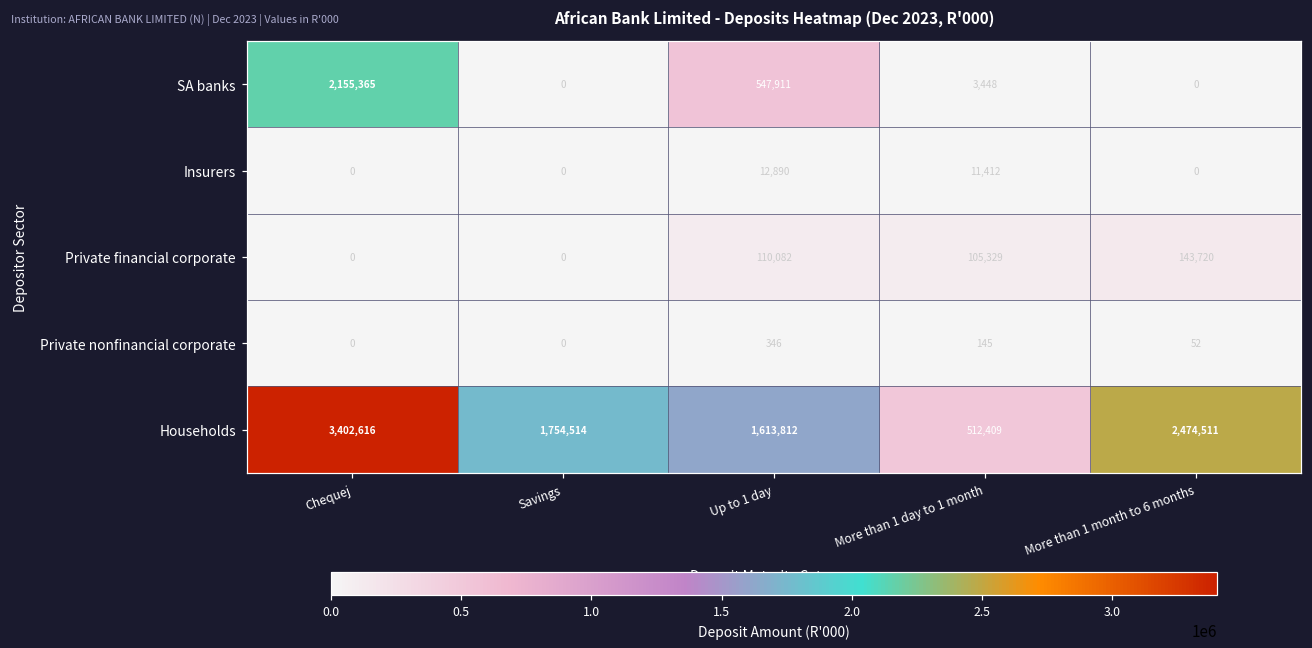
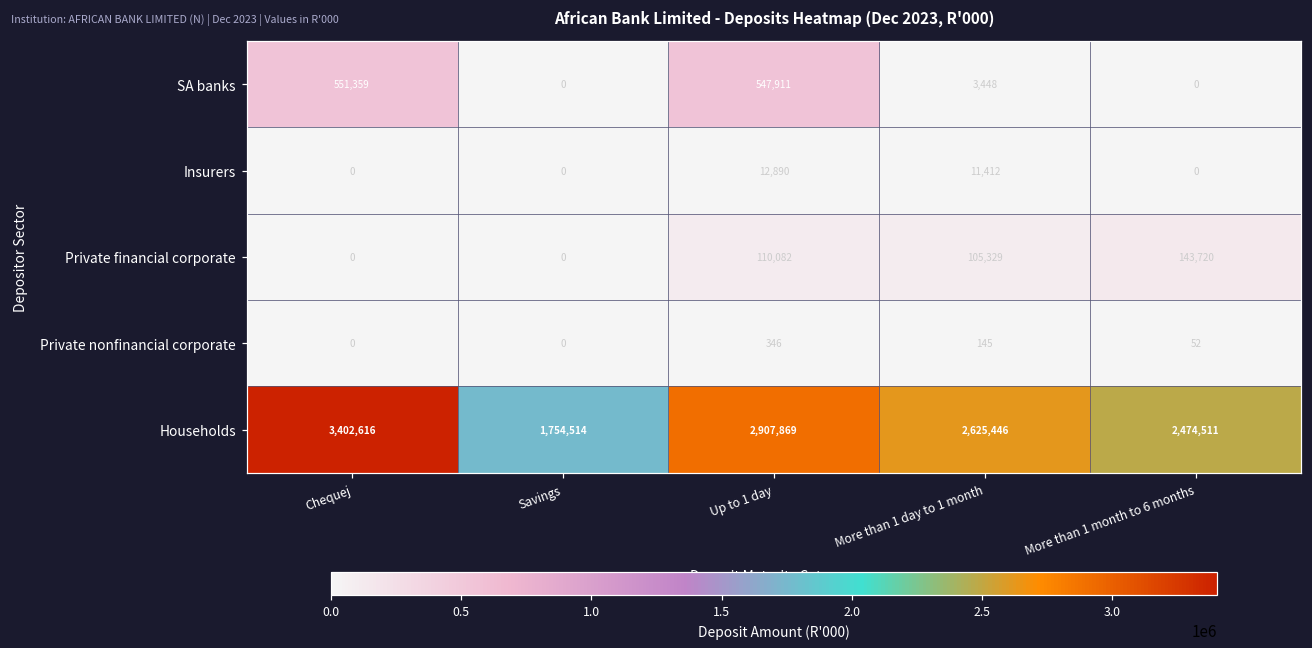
SA banks, Chequej: 2,155,365 -> 551,359
Households, Up to 1 day: 1,613,812 -> 2,907,869
Households, More than 1 day to 1 month: 512,409 -> 2,625,446
